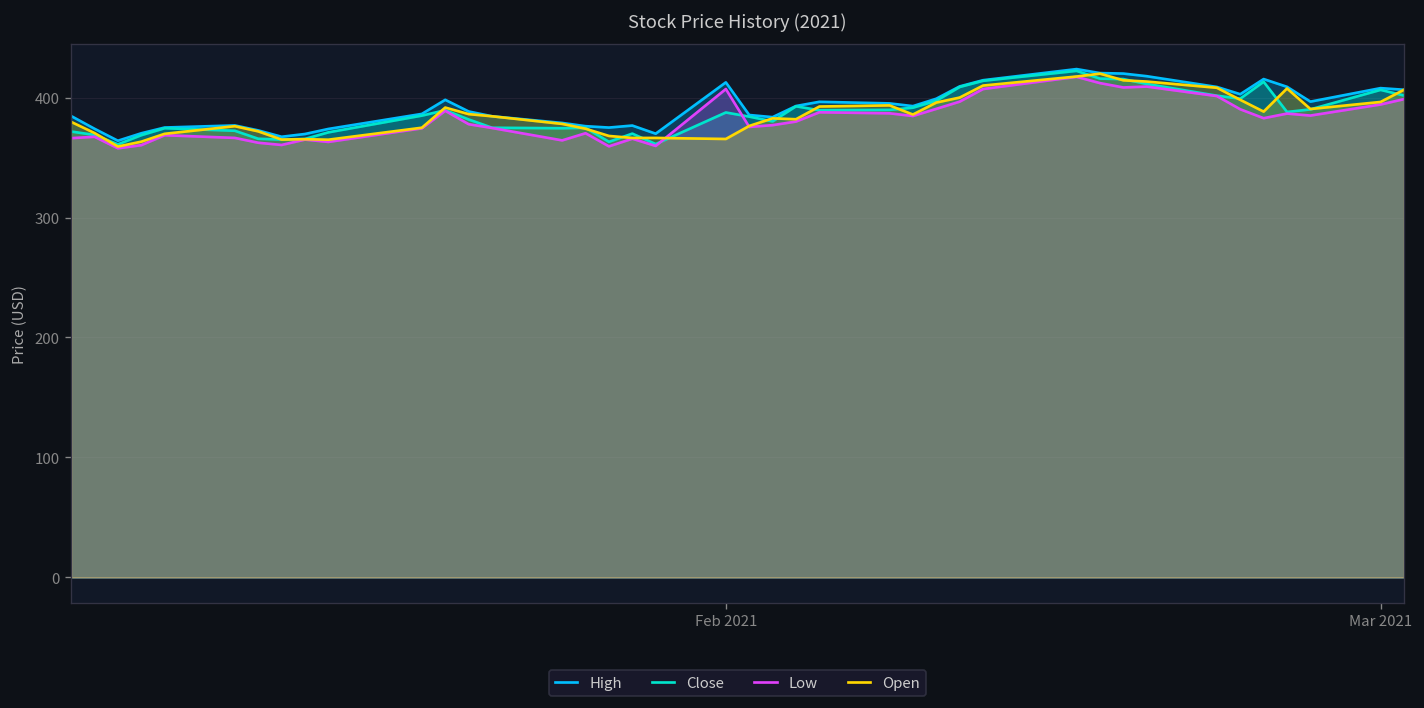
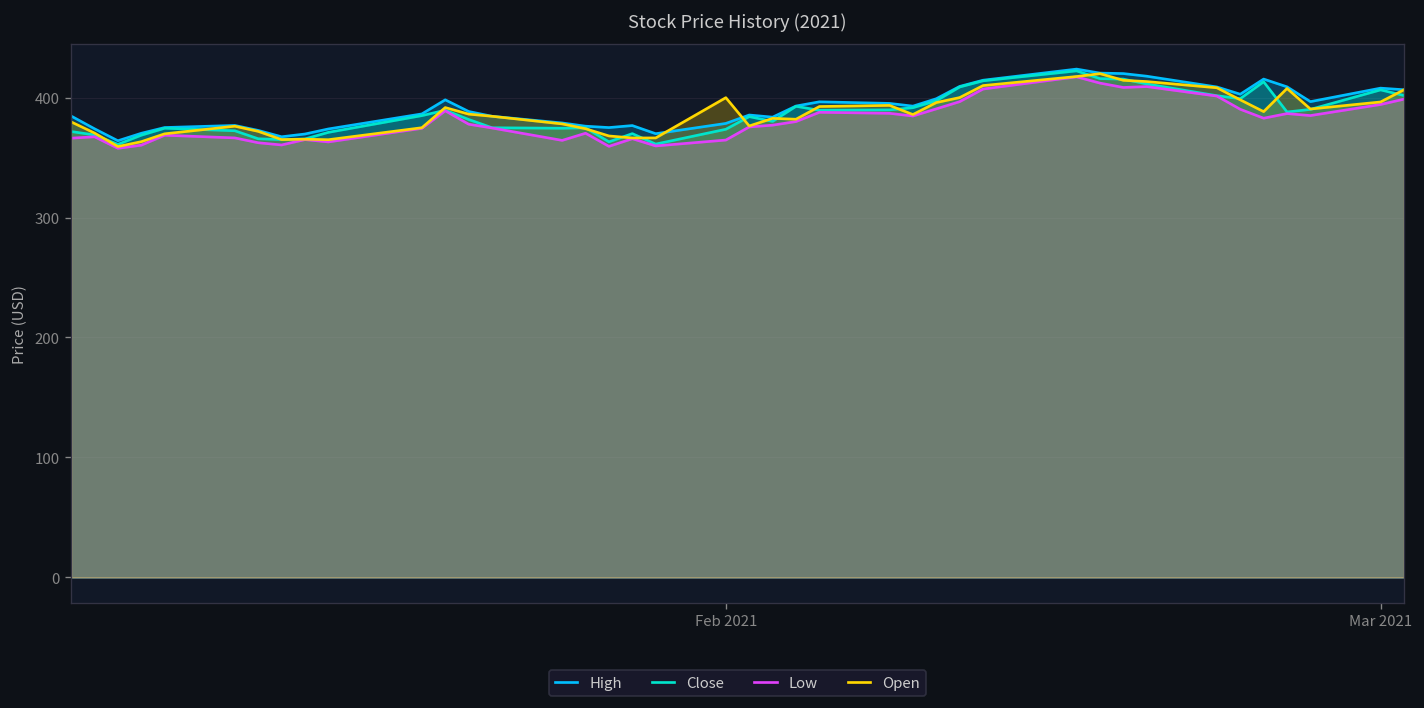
High, Feb 2021: 410 -> 380
Close, Feb 2021: 390 -> 370
Low, Feb 2021: 410 -> 360
Open, Feb 2021: 370 -> 400
